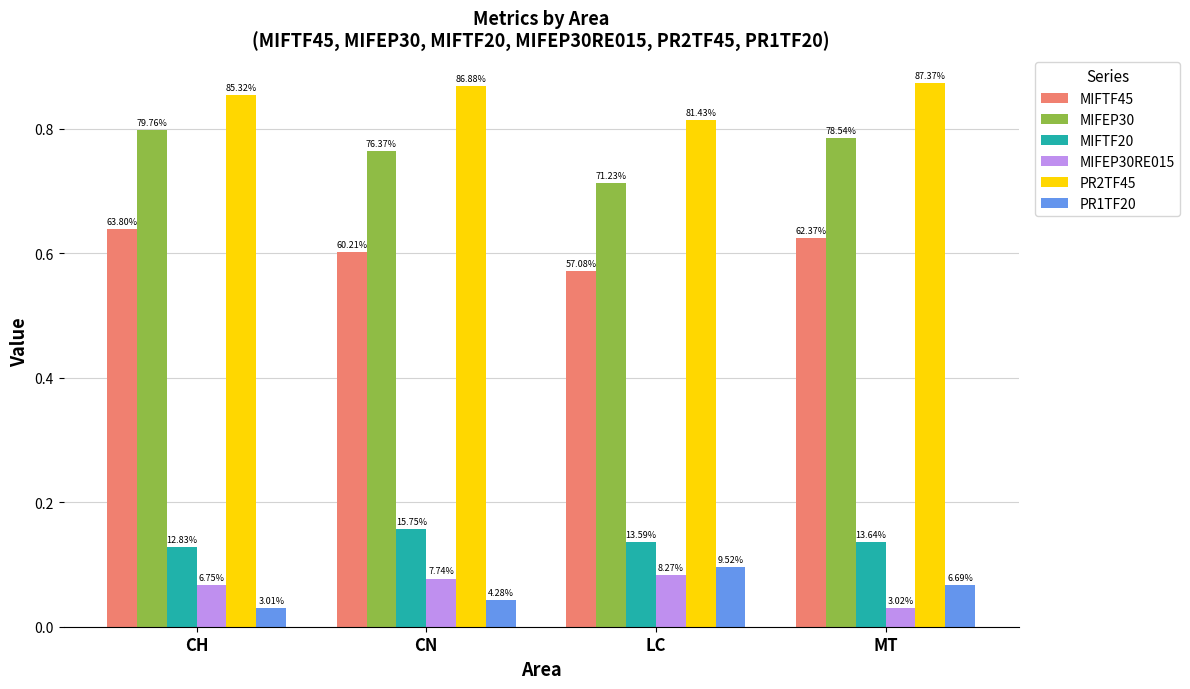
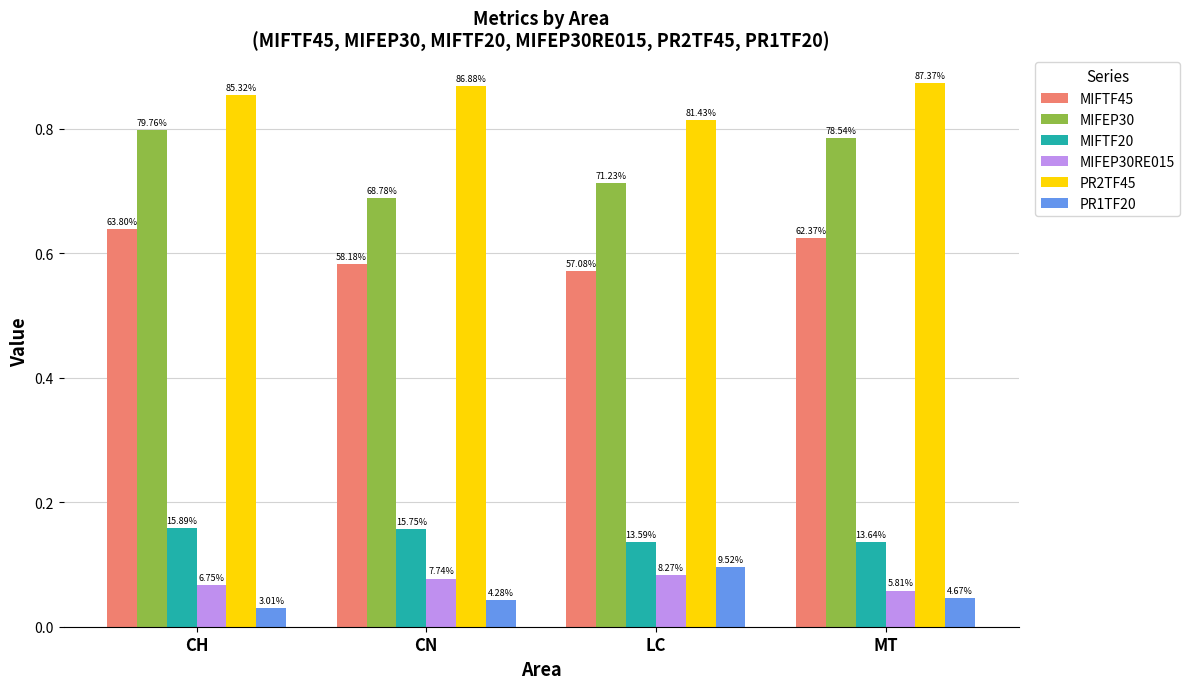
MIFTF20, CH: 12.83% -> 15.89%
MIFTF45, CN: 60.21% -> 58.18%
MIFEP30, CN: 76.37% -> 68.78%
MIFEP30RE015, MT: 3.02% -> 5.81%
PR1TF20, MT: 6.69% -> 4.67%
